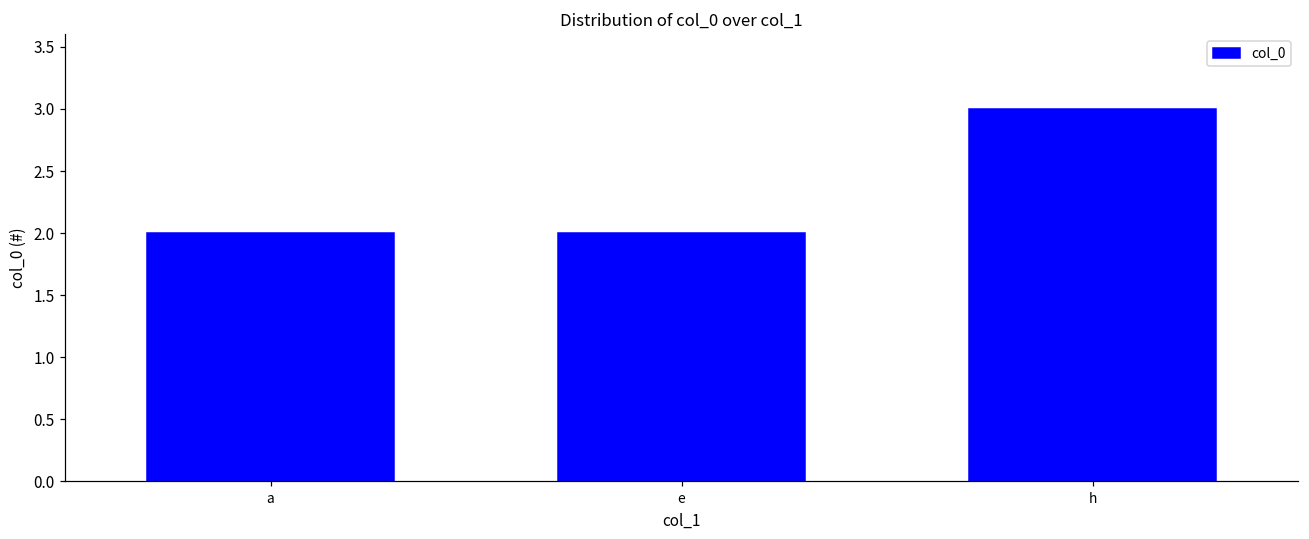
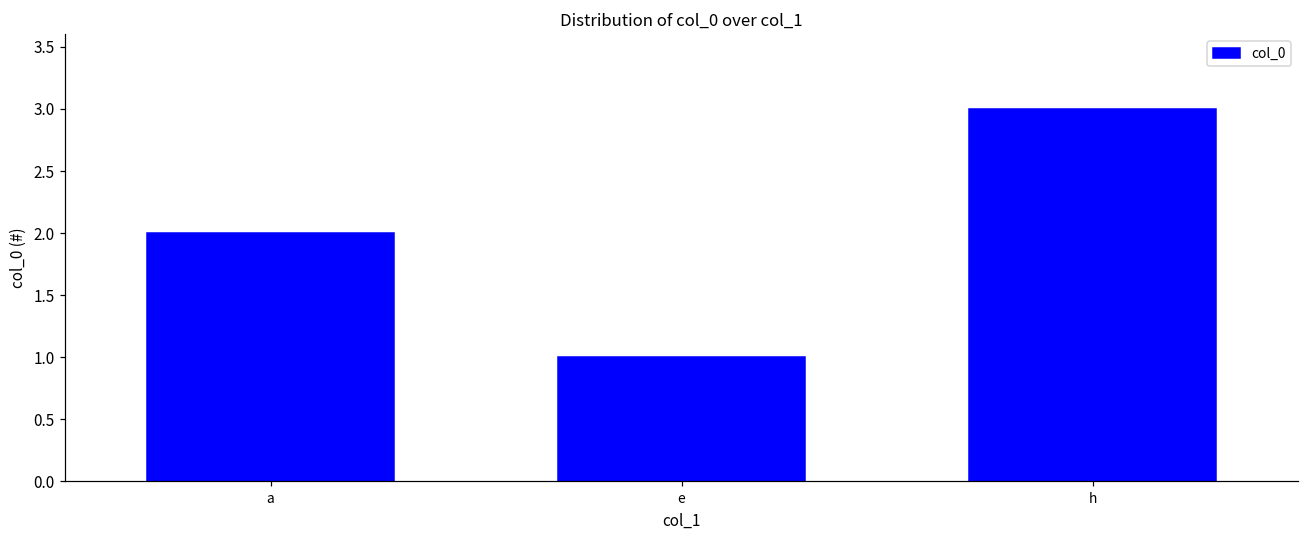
e: 2 -> 1
